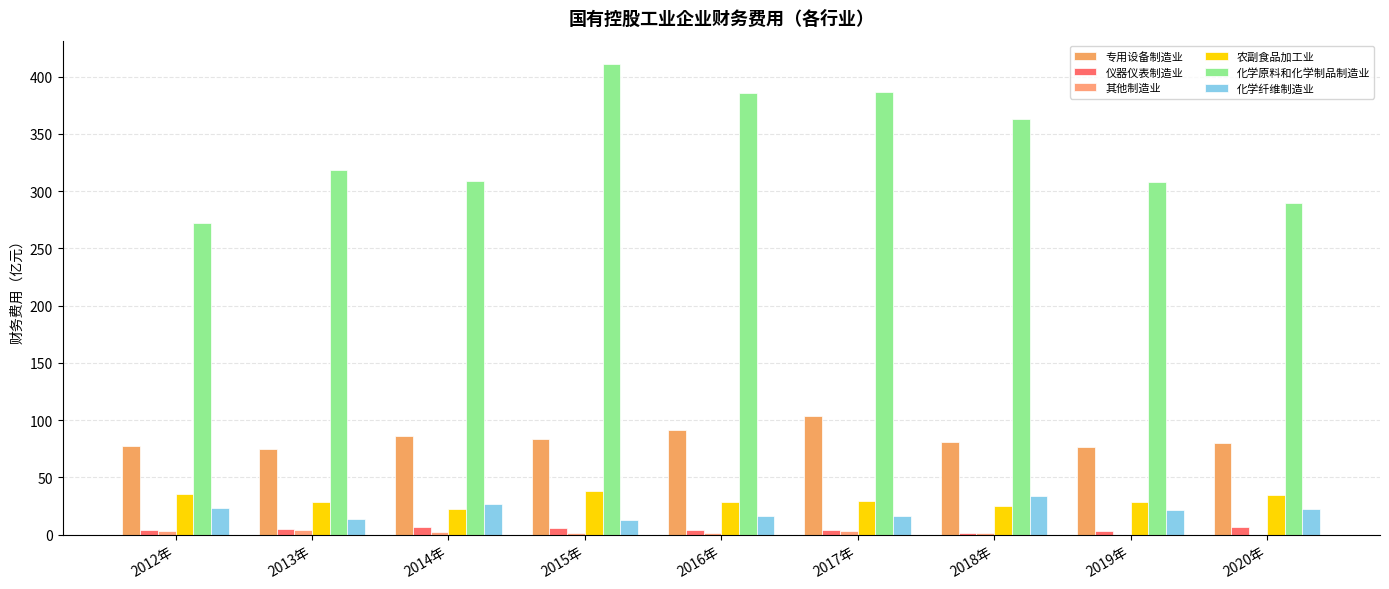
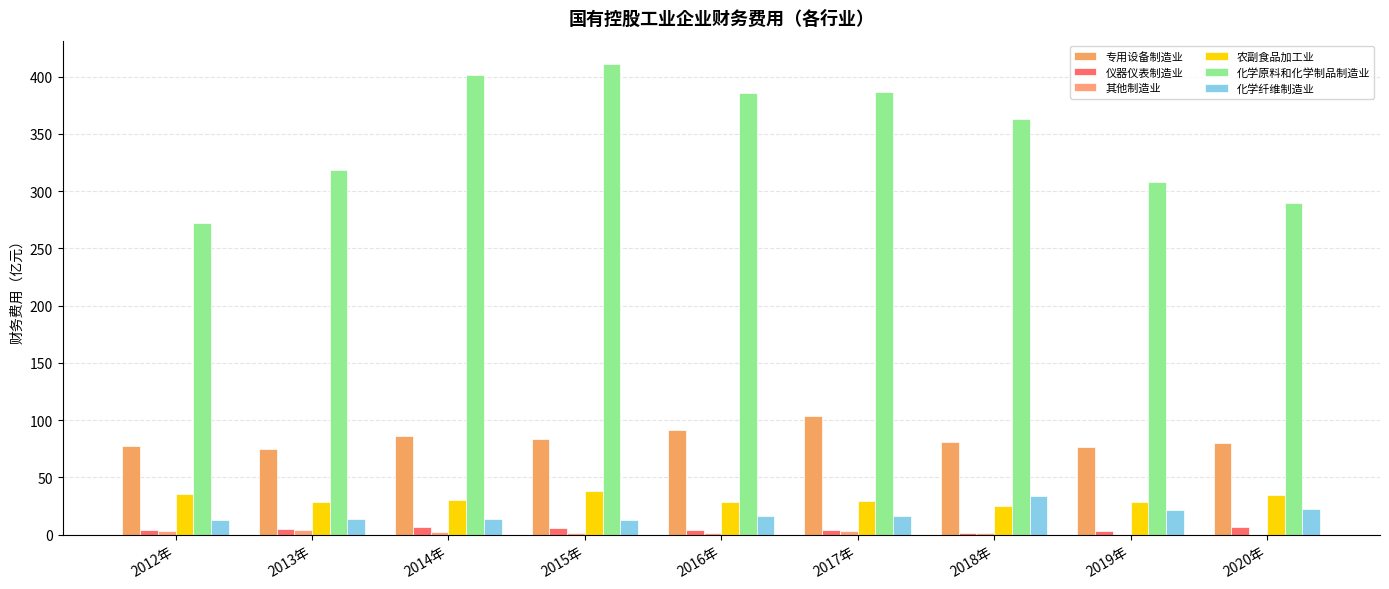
化学纤维制造业, 2012年: 24 -> 13
农副食品加工业, 2014年: 22 -> 30
化学原料和化学制品制造业, 2014年: 309 -> 401
化学纤维制造业, 2014年: 27 -> 14
